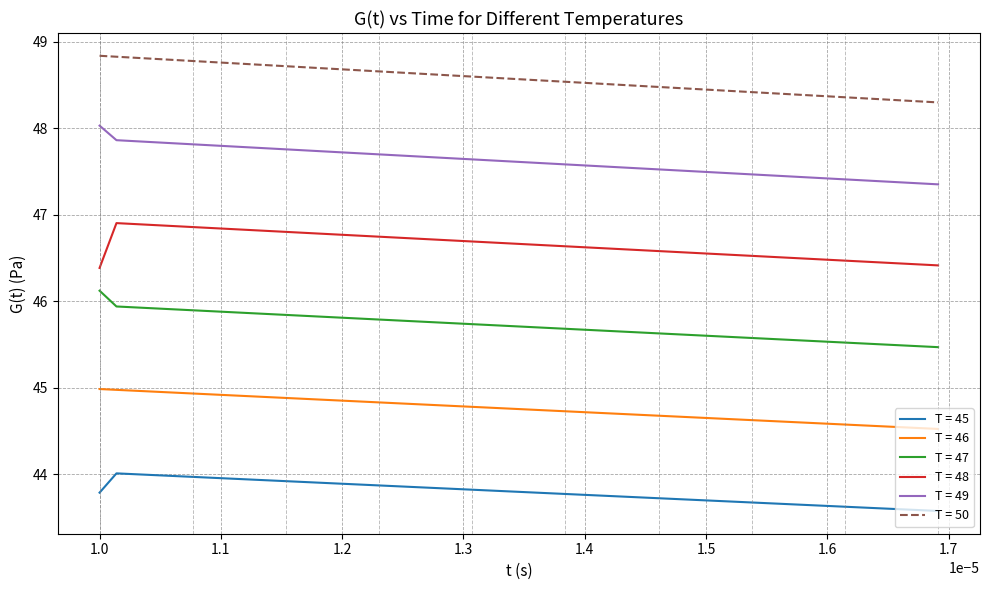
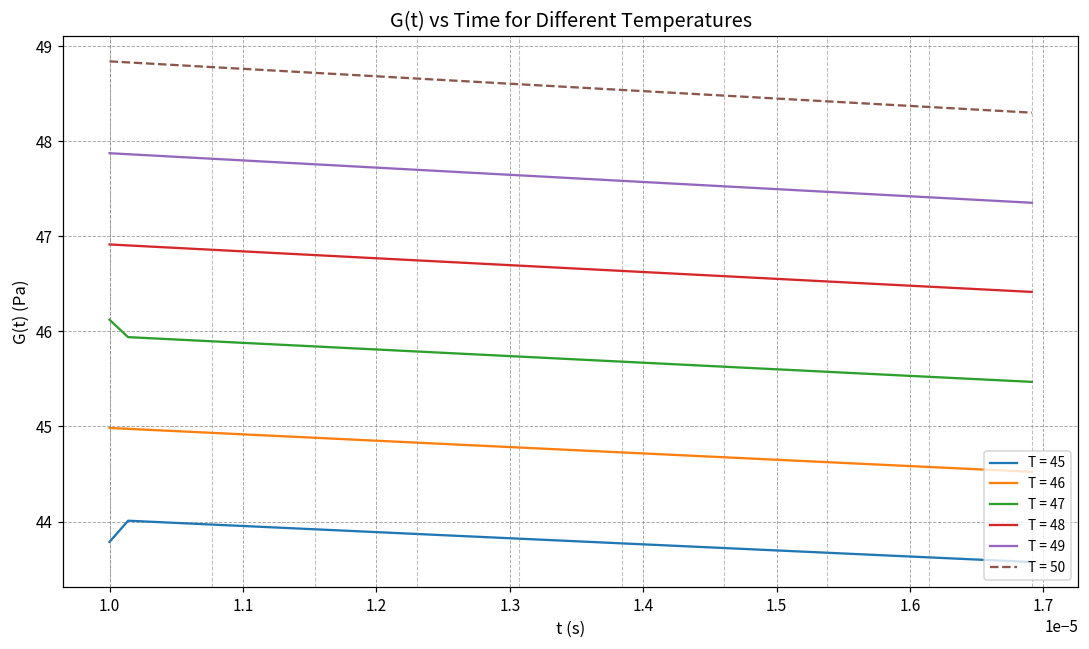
T = 48, 1.0: 46.4 -> 46.9
T = 49, 1.0: 48.0 -> 47.9
